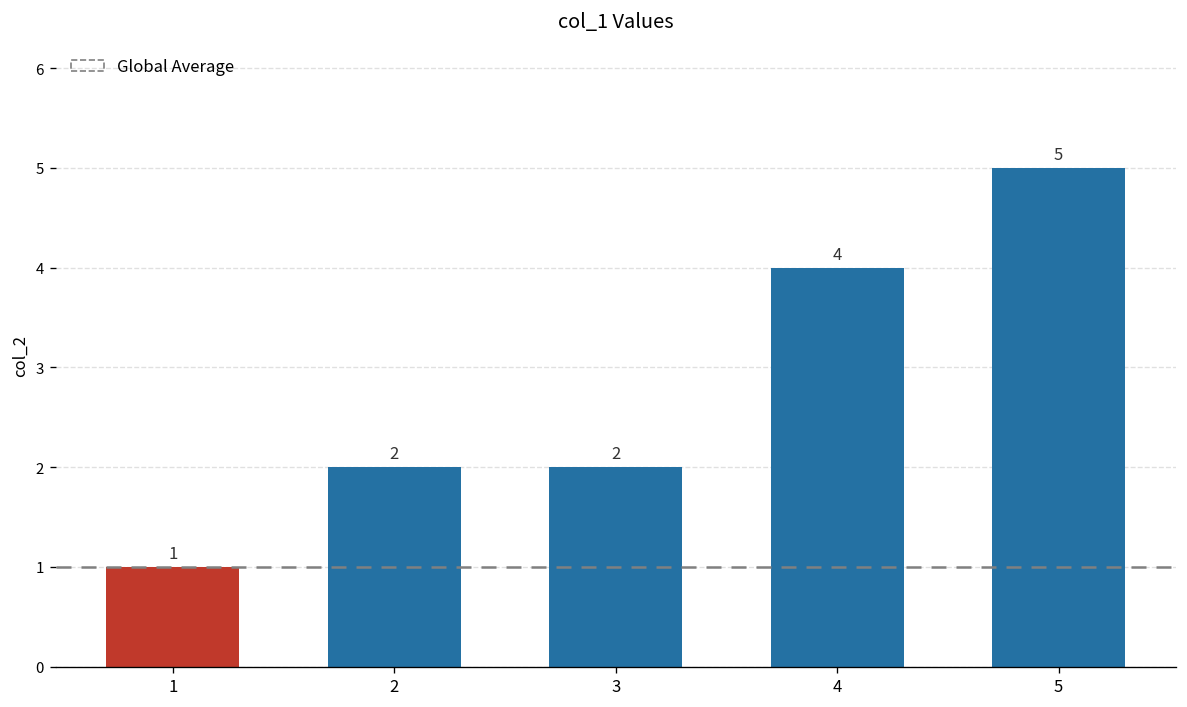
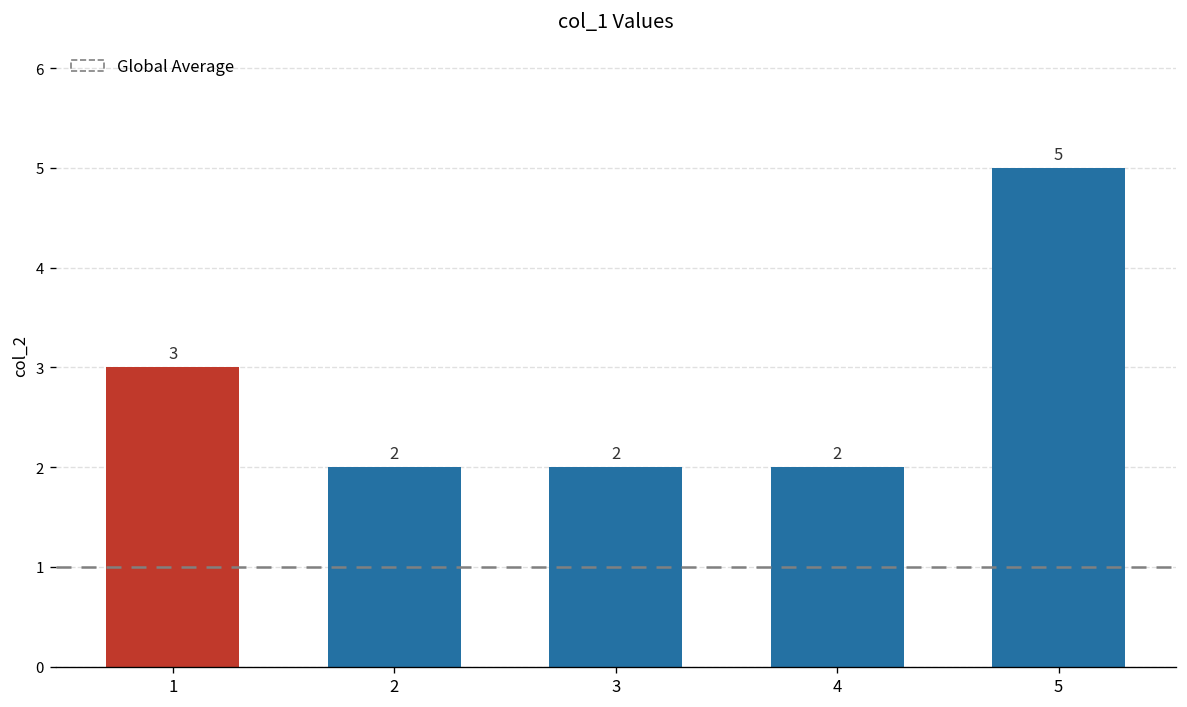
1: 1 -> 3
4: 4 -> 2
